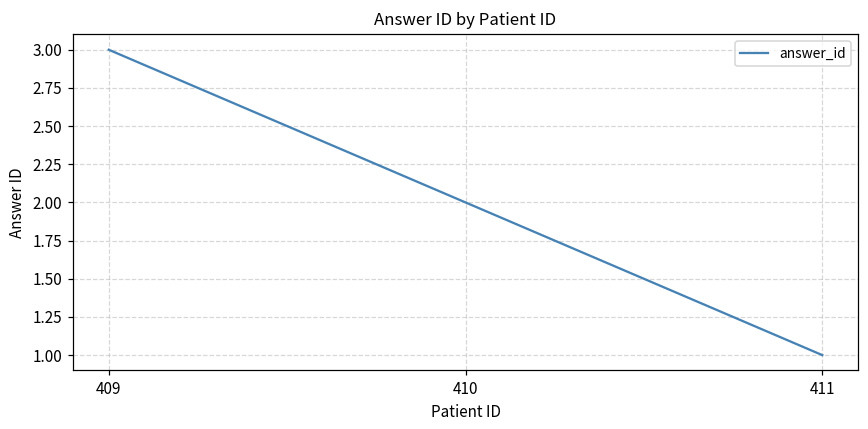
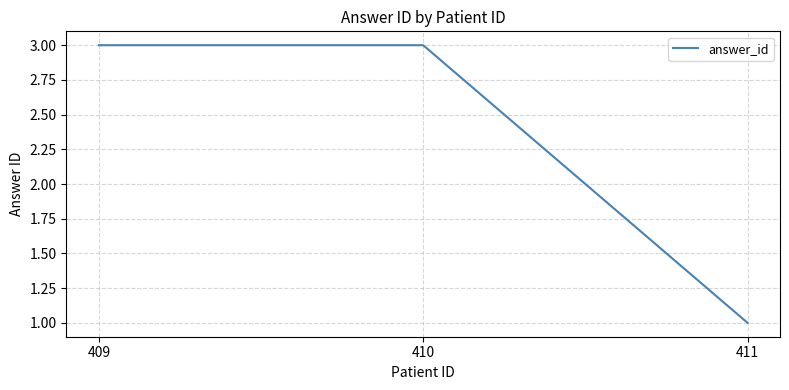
410: 2 -> 3
